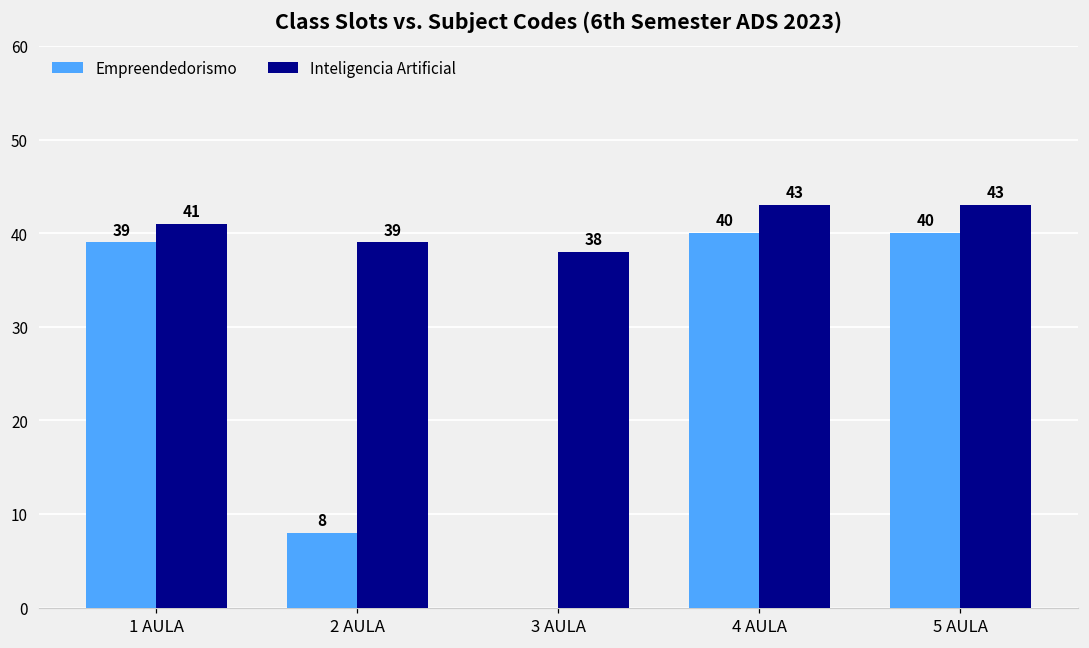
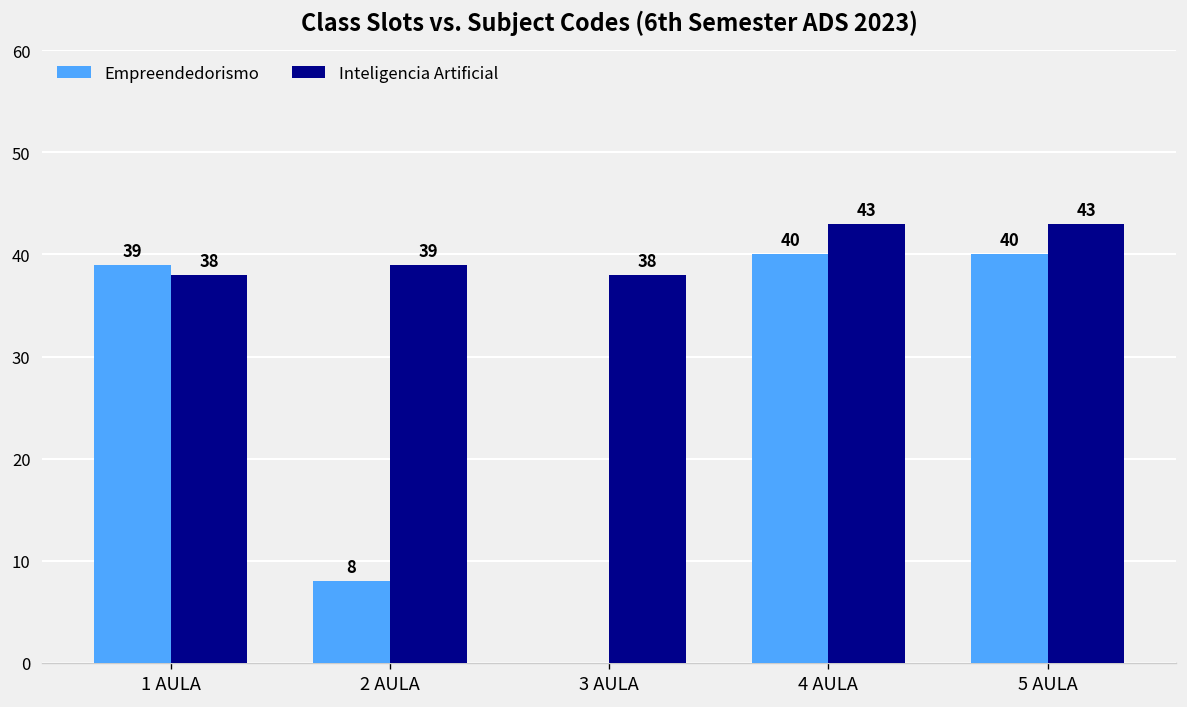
Inteligencia Artificial, 1 AULA: 41 -> 38
